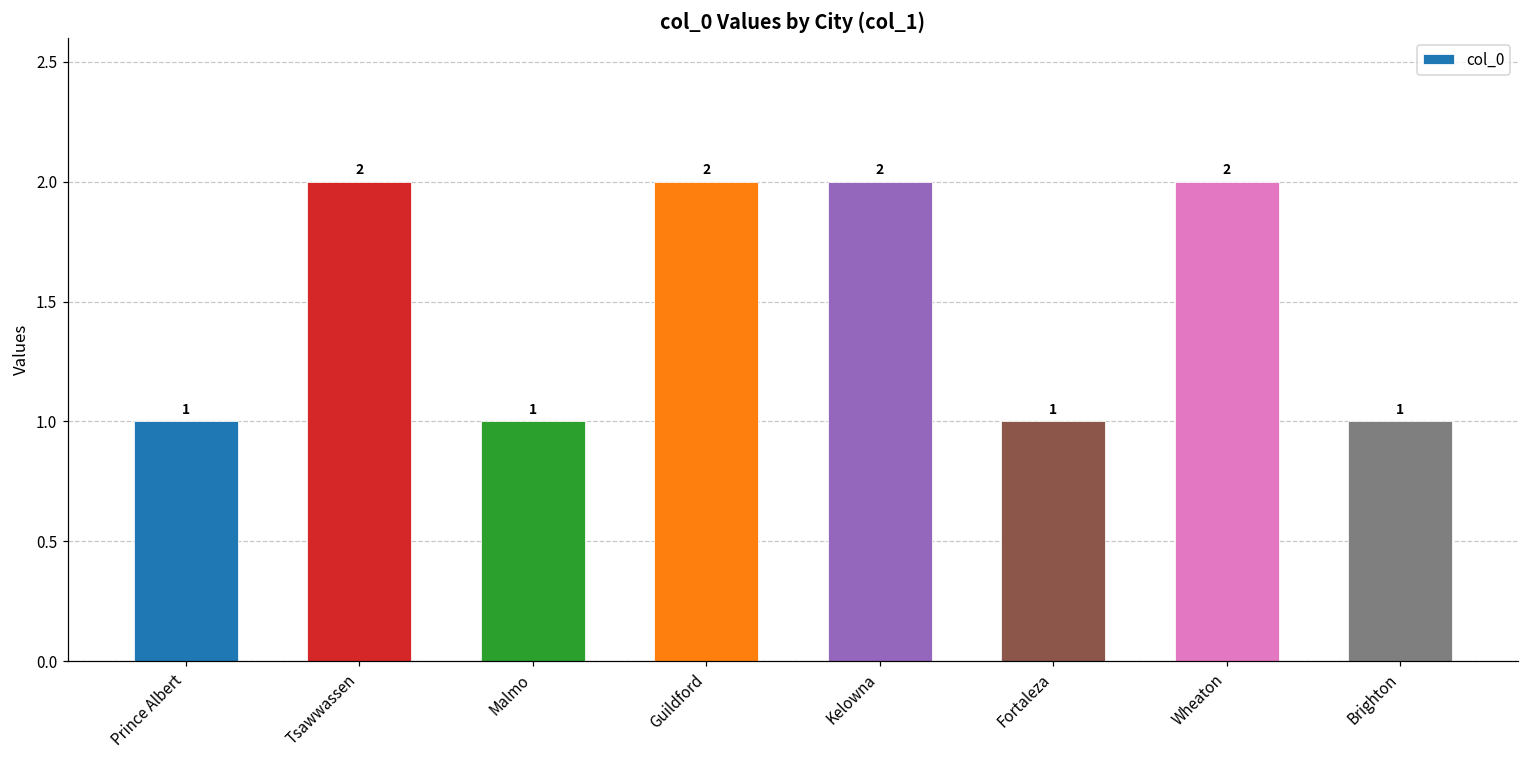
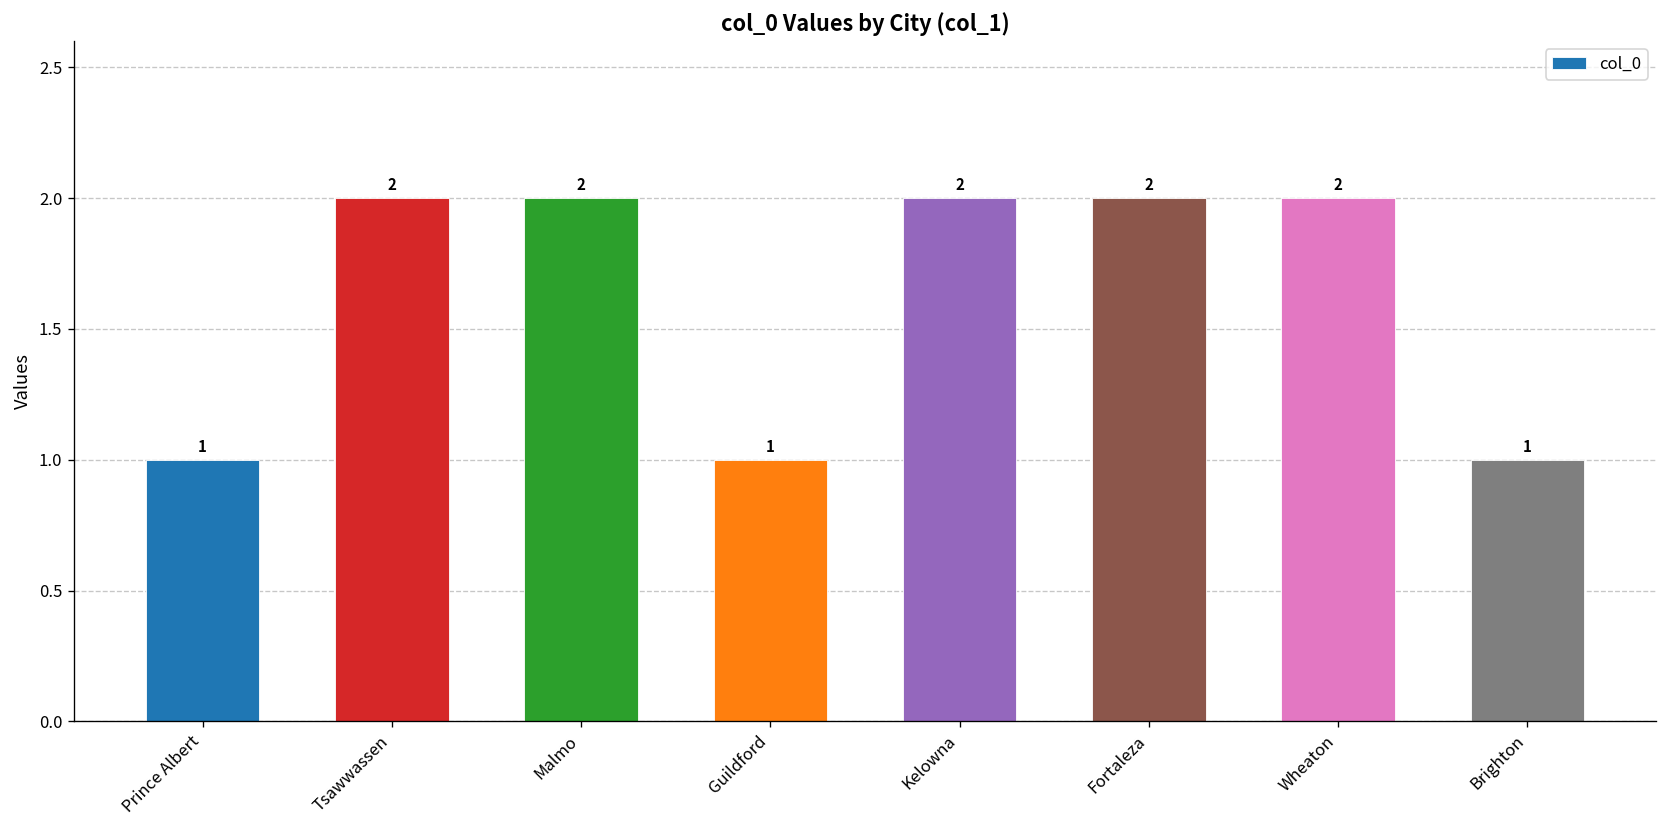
Malmo: 1 -> 2
Guildford: 2 -> 1
Fortaleza: 1 -> 2
